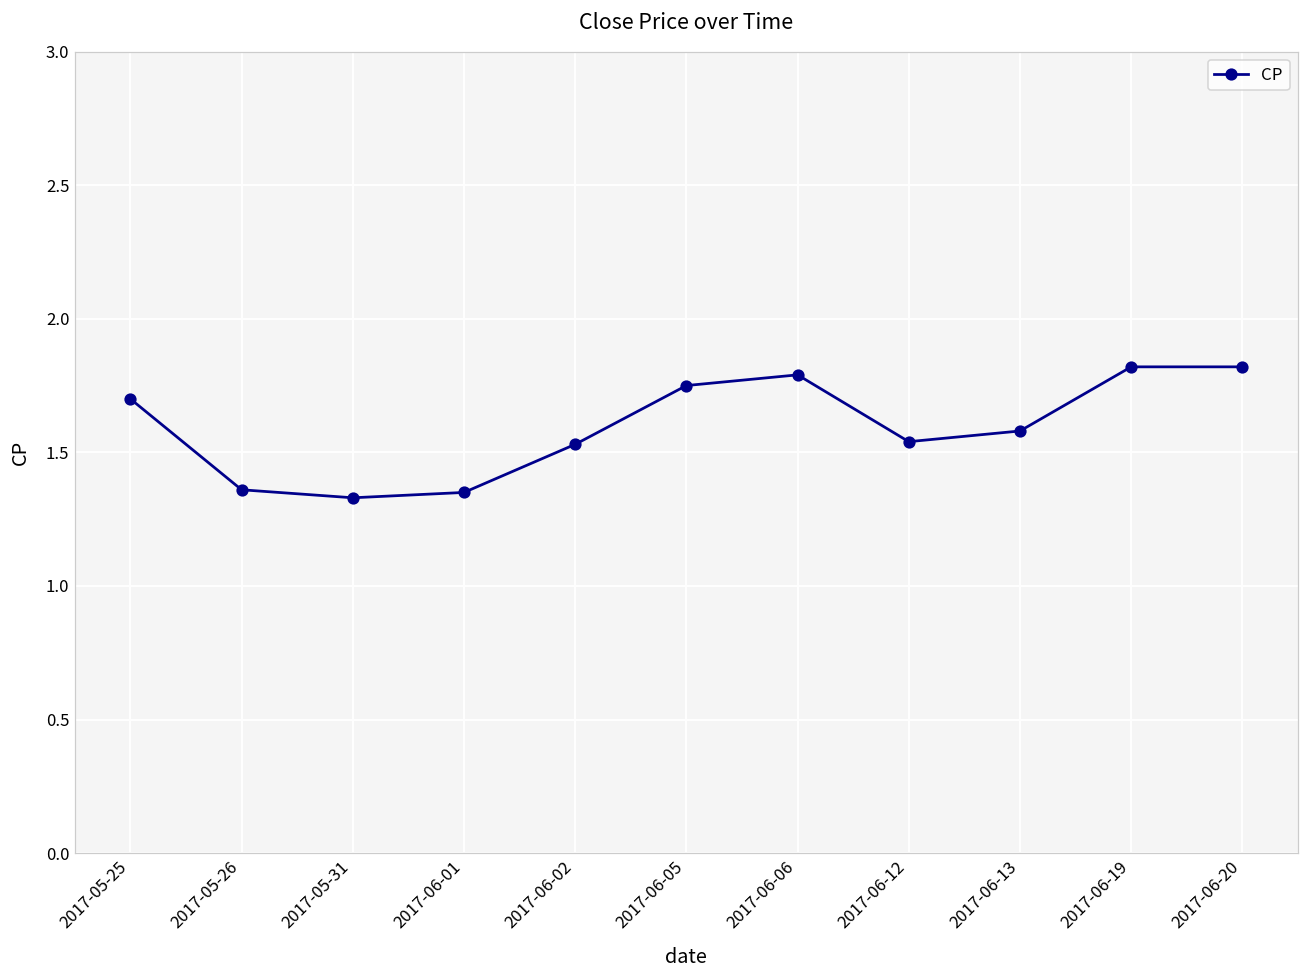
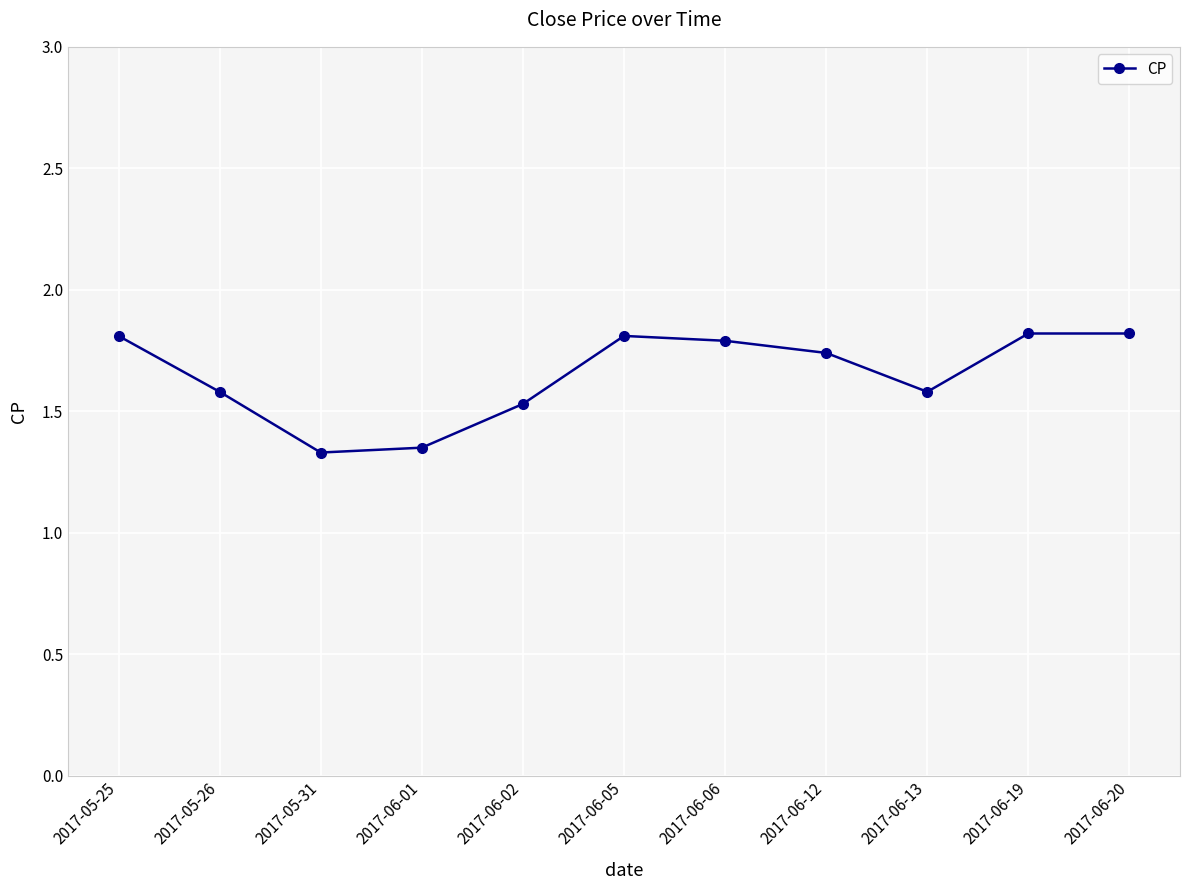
2017-05-25: 1.70 -> 1.81
2017-05-26: 1.36 -> 1.58
2017-06-05: 1.75 -> 1.81
2017-06-12: 1.54 -> 1.74
